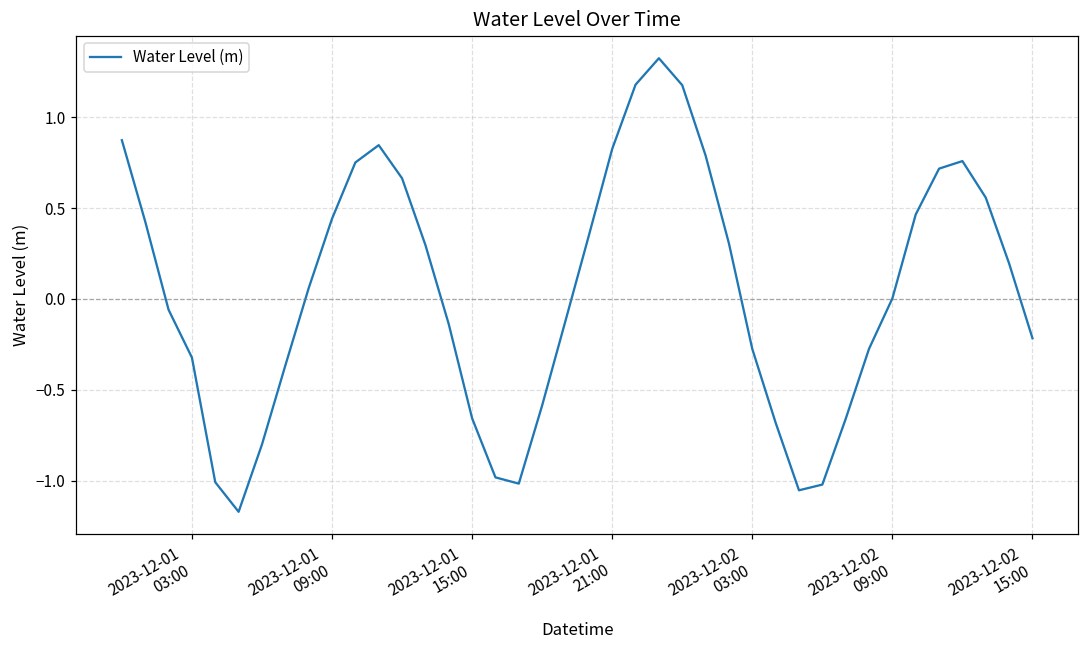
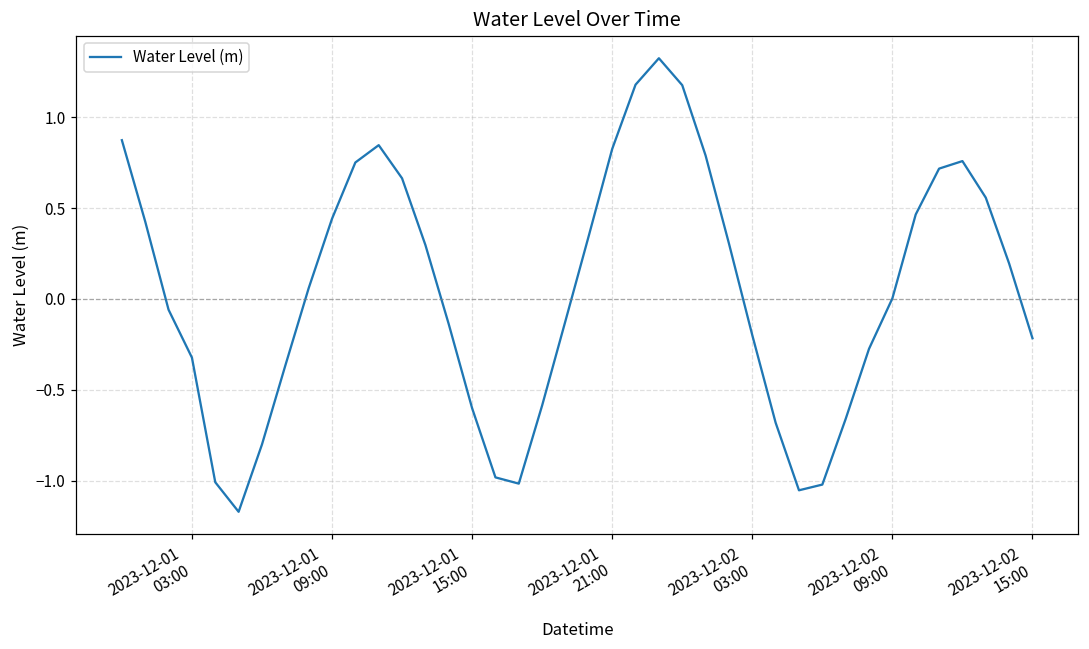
2023-12-01 15:00: -0.66 -> -0.60
2023-12-02 03:00: -0.28 -> -0.20
